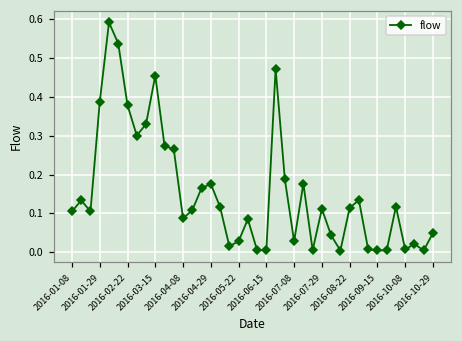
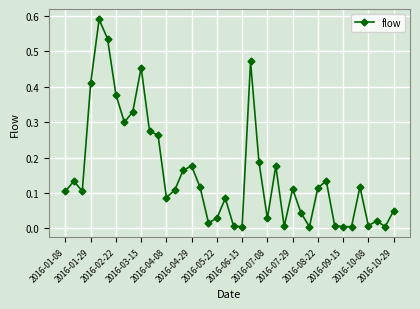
2016-01-29: 0.39 -> 0.41
